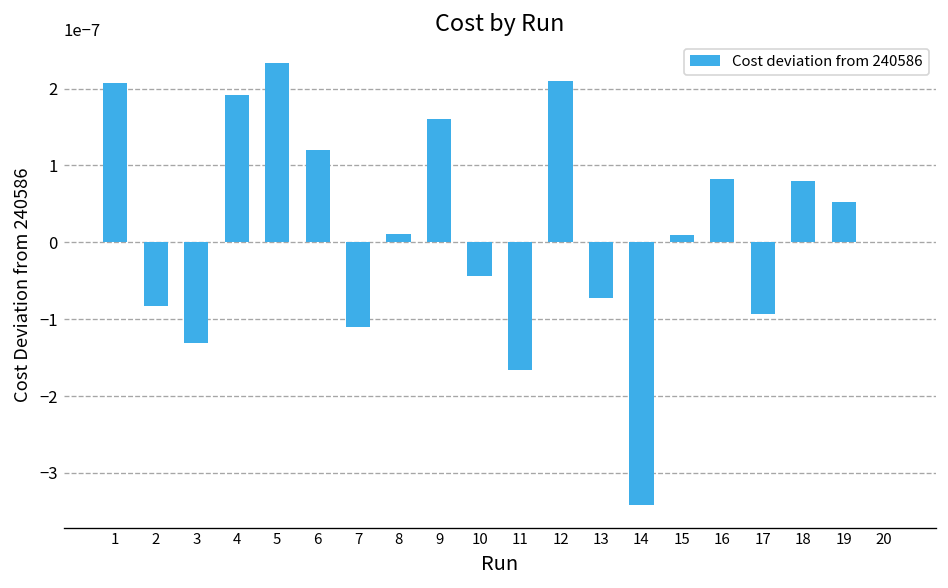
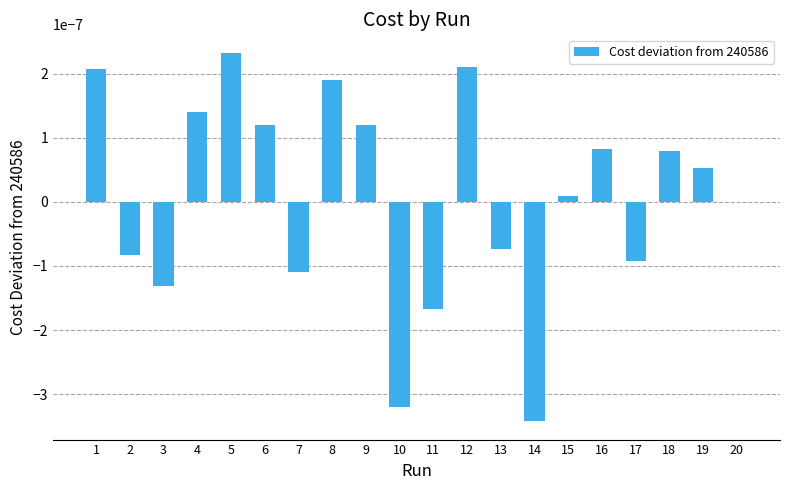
4: 0.00000019 -> 0.00000014
8: 0.00000001 -> 0.00000019
9: 0.00000016 -> 0.00000012
10: -0.00000004 -> -0.00000032
